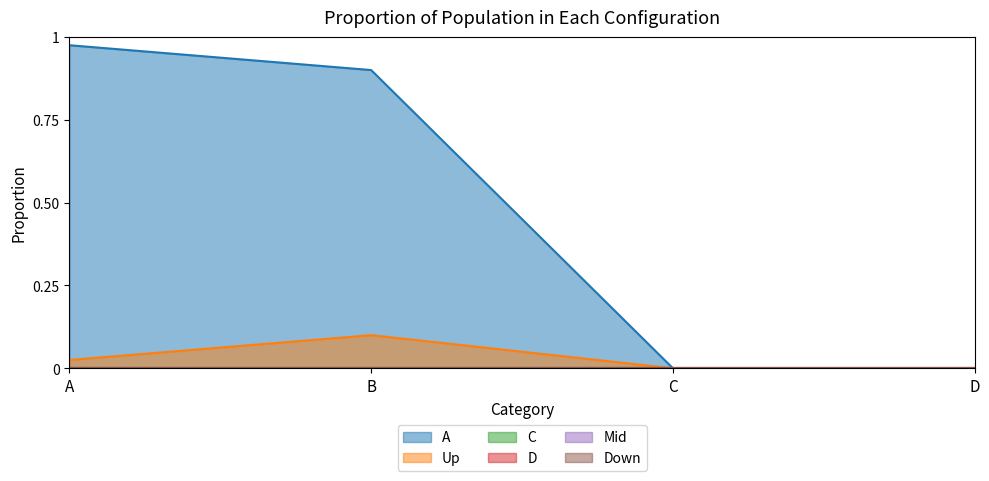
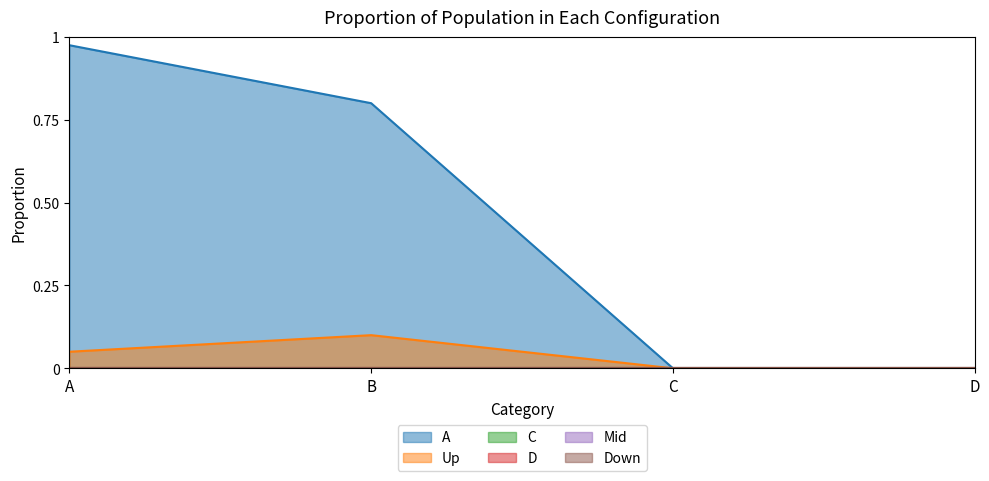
Up, A: 0.03 -> 0.05
A, B: 0.9 -> 0.8
